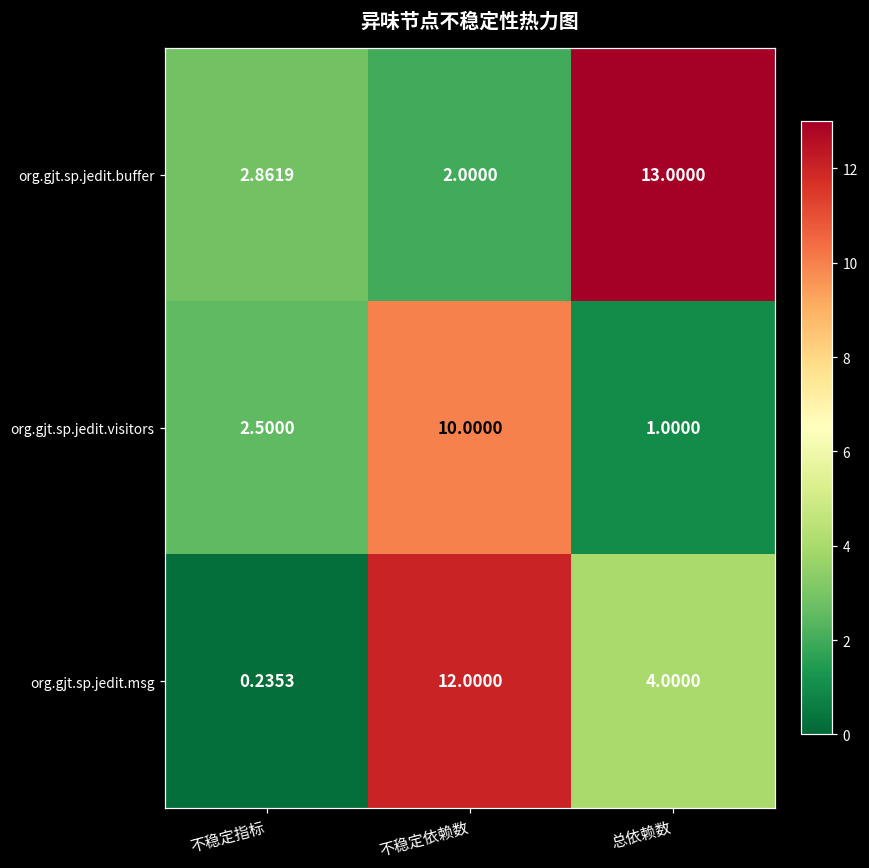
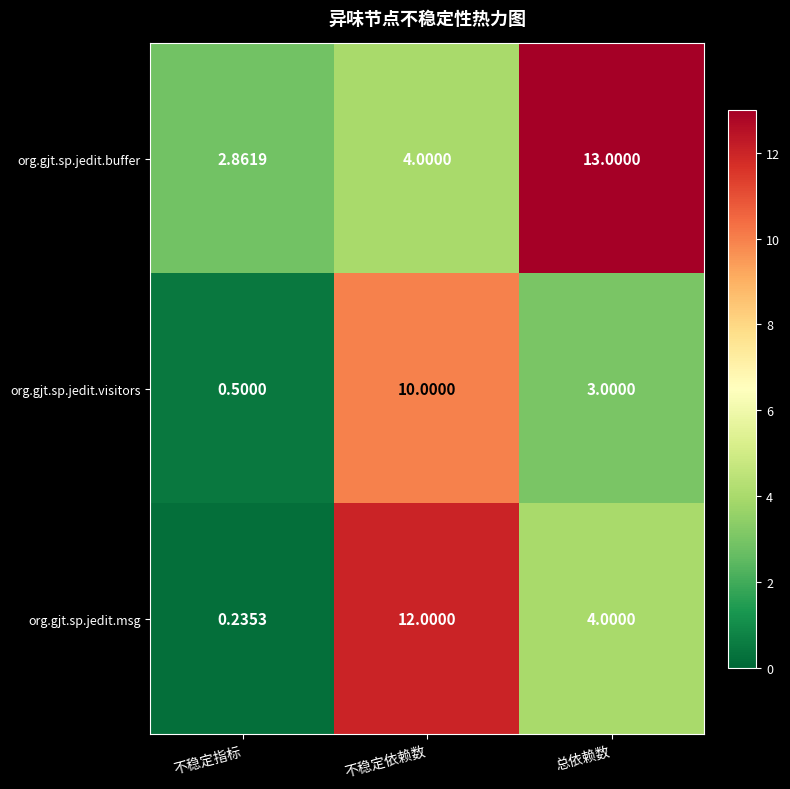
org.gjt.sp.jedit.buffer, 不稳定依赖数: 2.0000 -> 4.0000
org.gjt.sp.jedit.visitors, 不稳定指标: 2.5000 -> 0.5000
org.gjt.sp.jedit.visitors, 总依赖数: 1.0000 -> 3.0000
